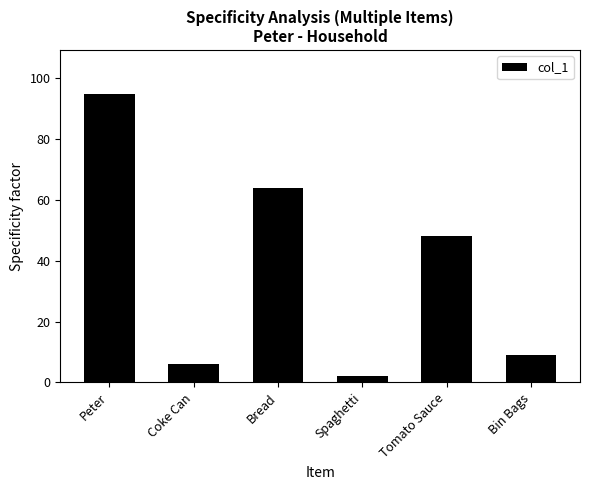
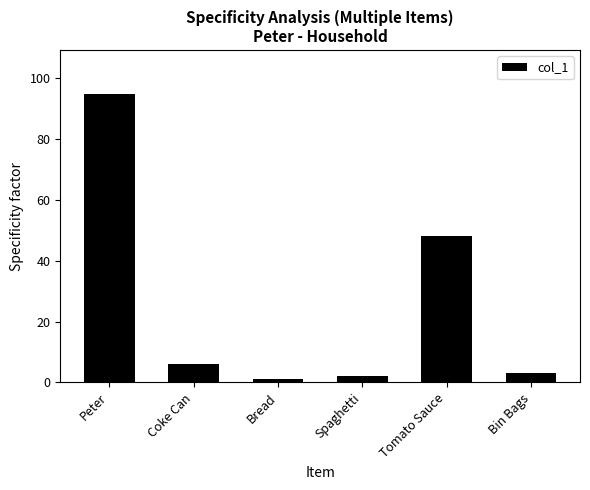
Bread: 64 -> 1
Bin Bags: 9 -> 3
